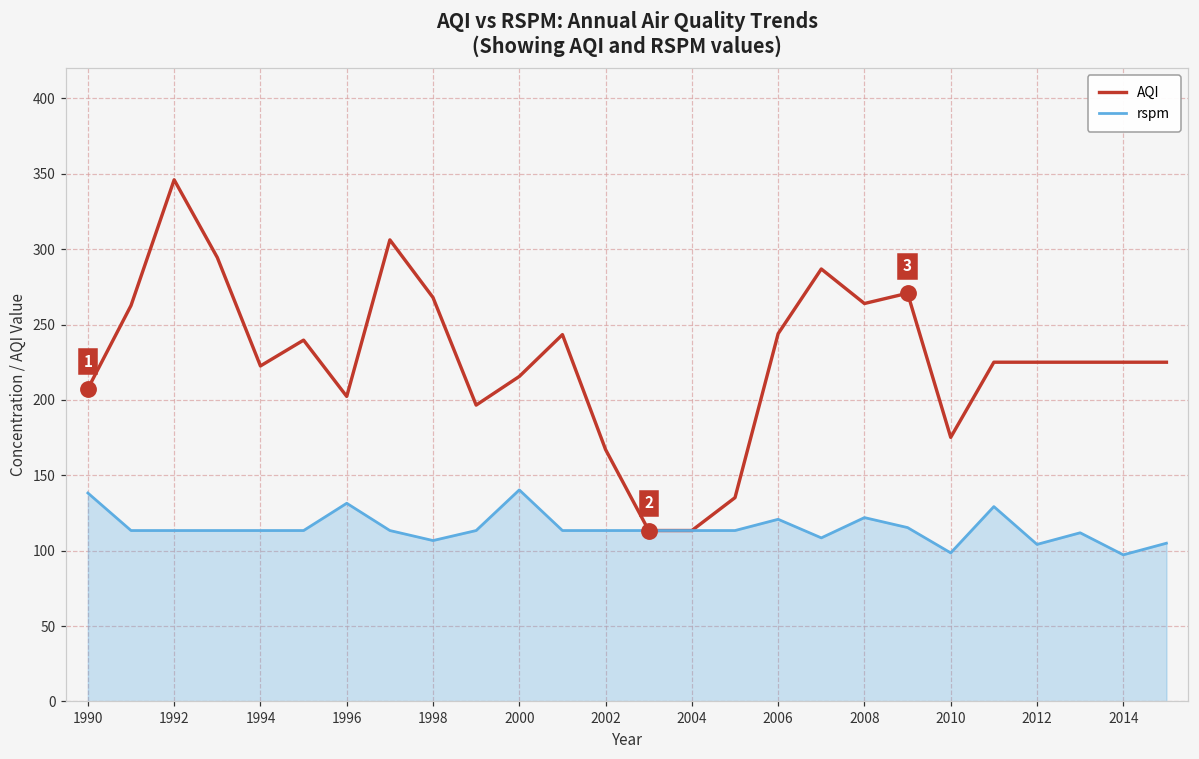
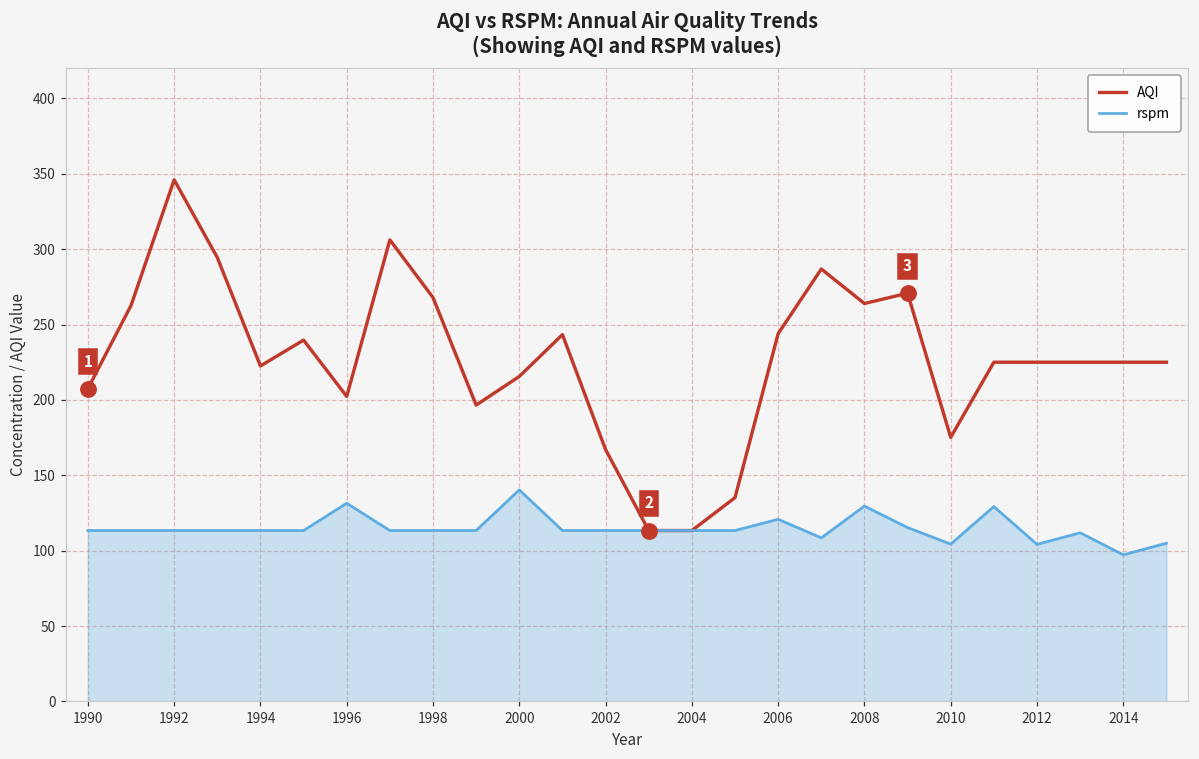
rspm, 1990: 138 -> 113
rspm, 1998: 107 -> 113
rspm, 2008: 122 -> 130
rspm, 2010: 99 -> 104
